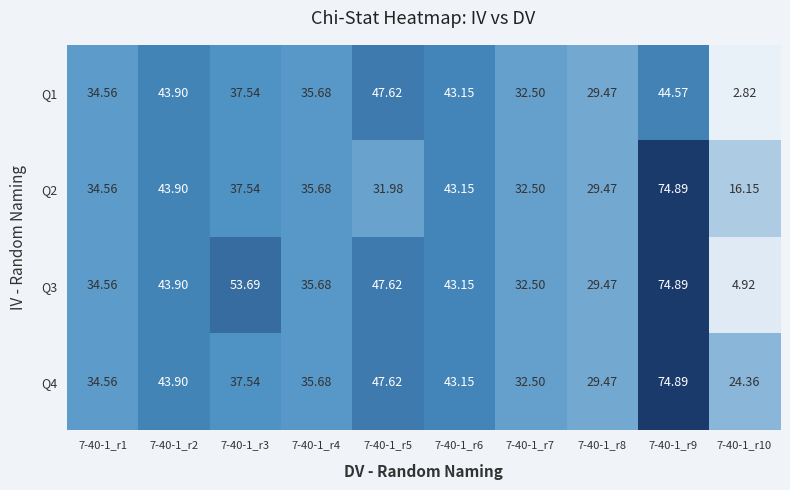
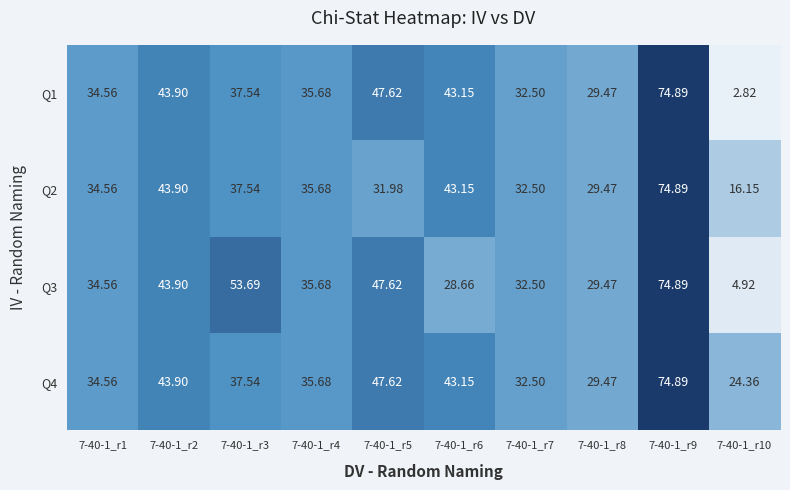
Q1, 7-40-1_r9: 44.57 -> 74.89
Q3, 7-40-1_r6: 43.15 -> 28.66
